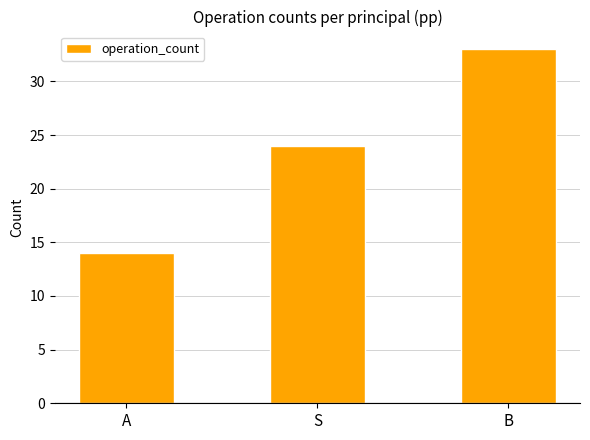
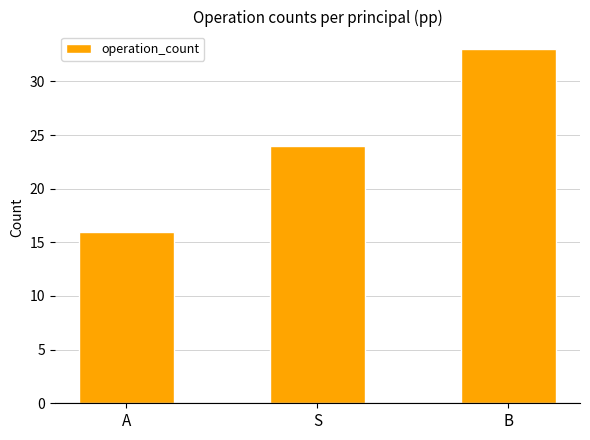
A: 14 -> 16
